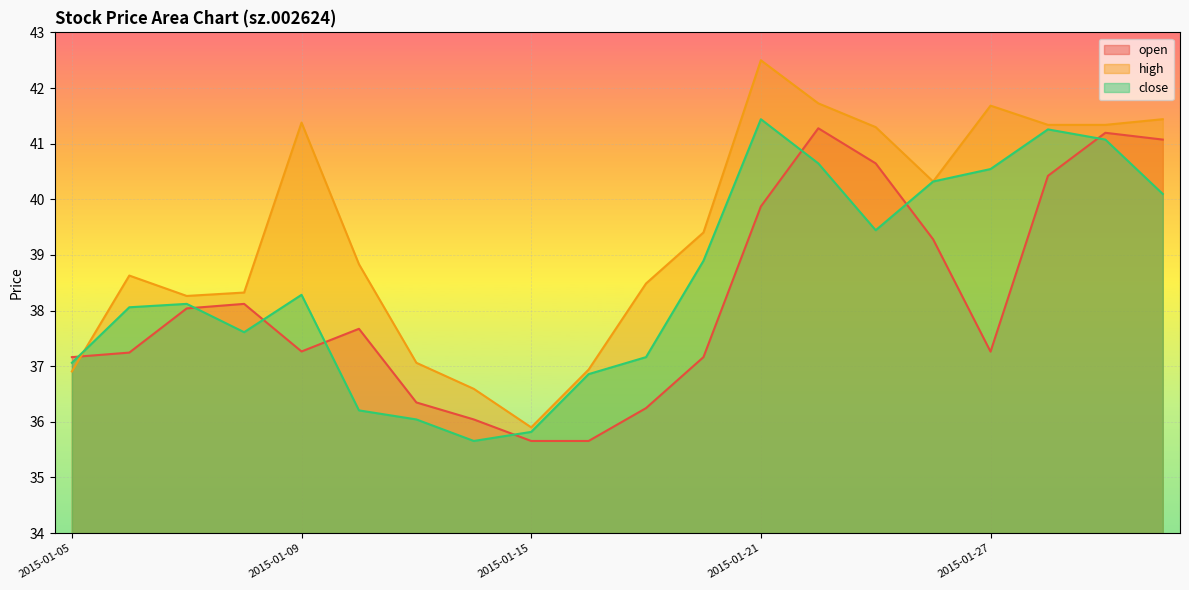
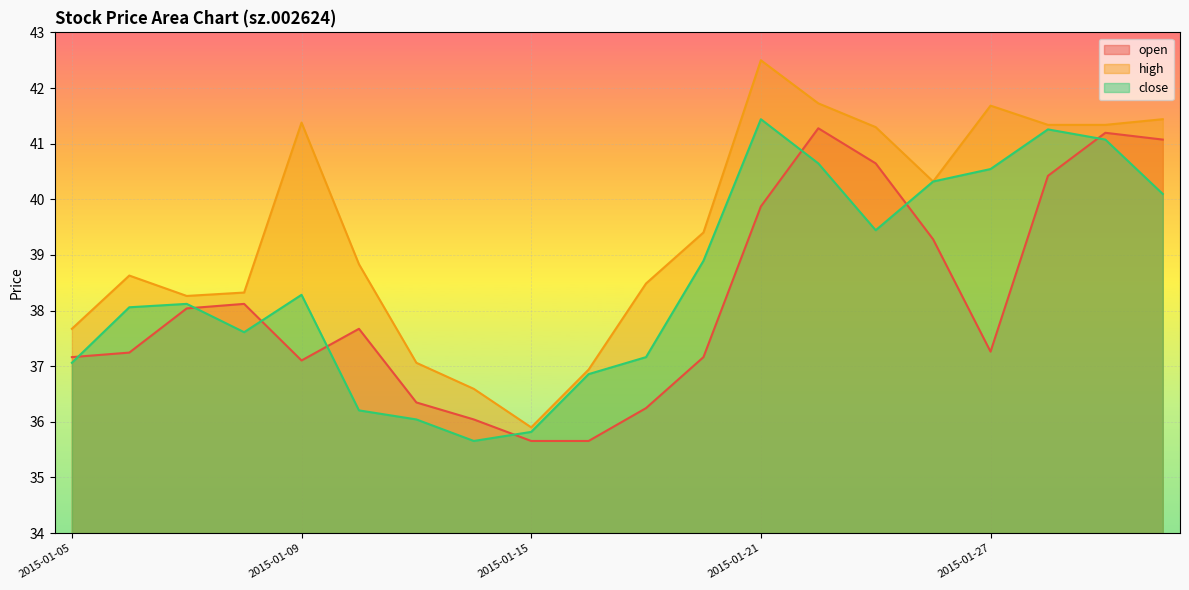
high, 2015-01-05: 36.9 -> 37.7
open, 2015-01-09: 37.3 -> 37.1
